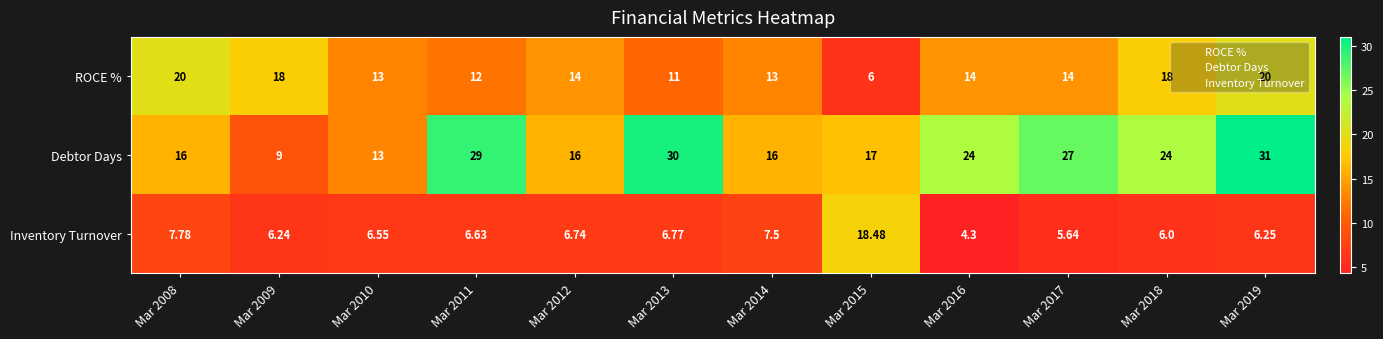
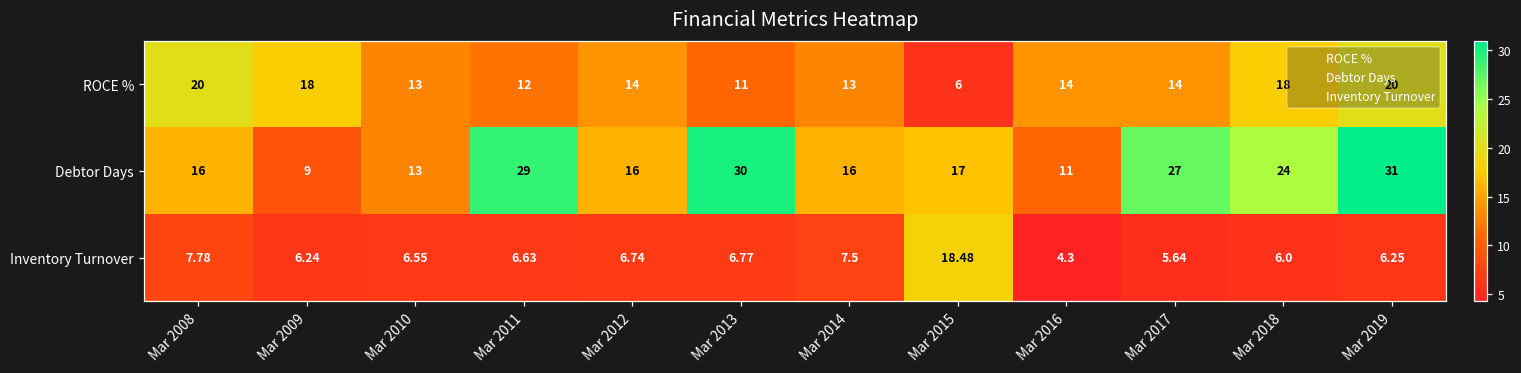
Debtor Days, Mar 2016: 24 -> 11
